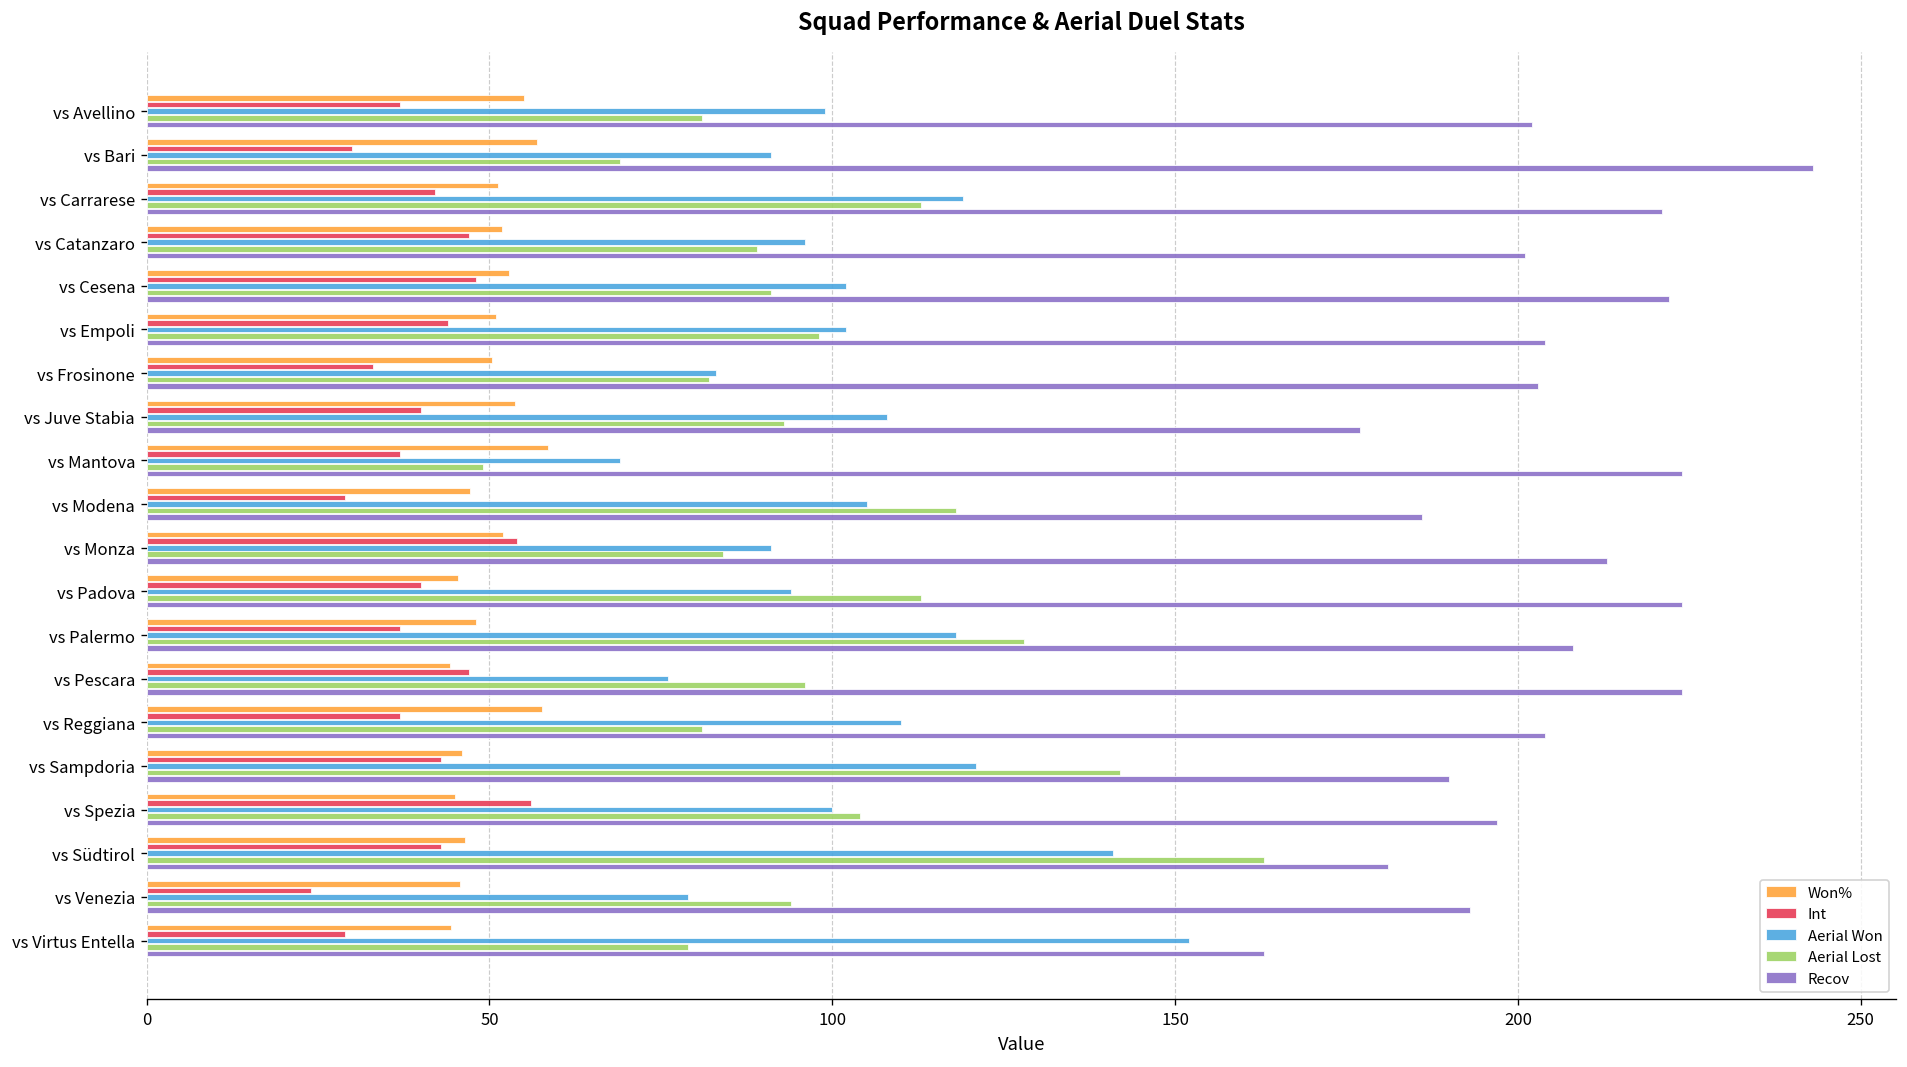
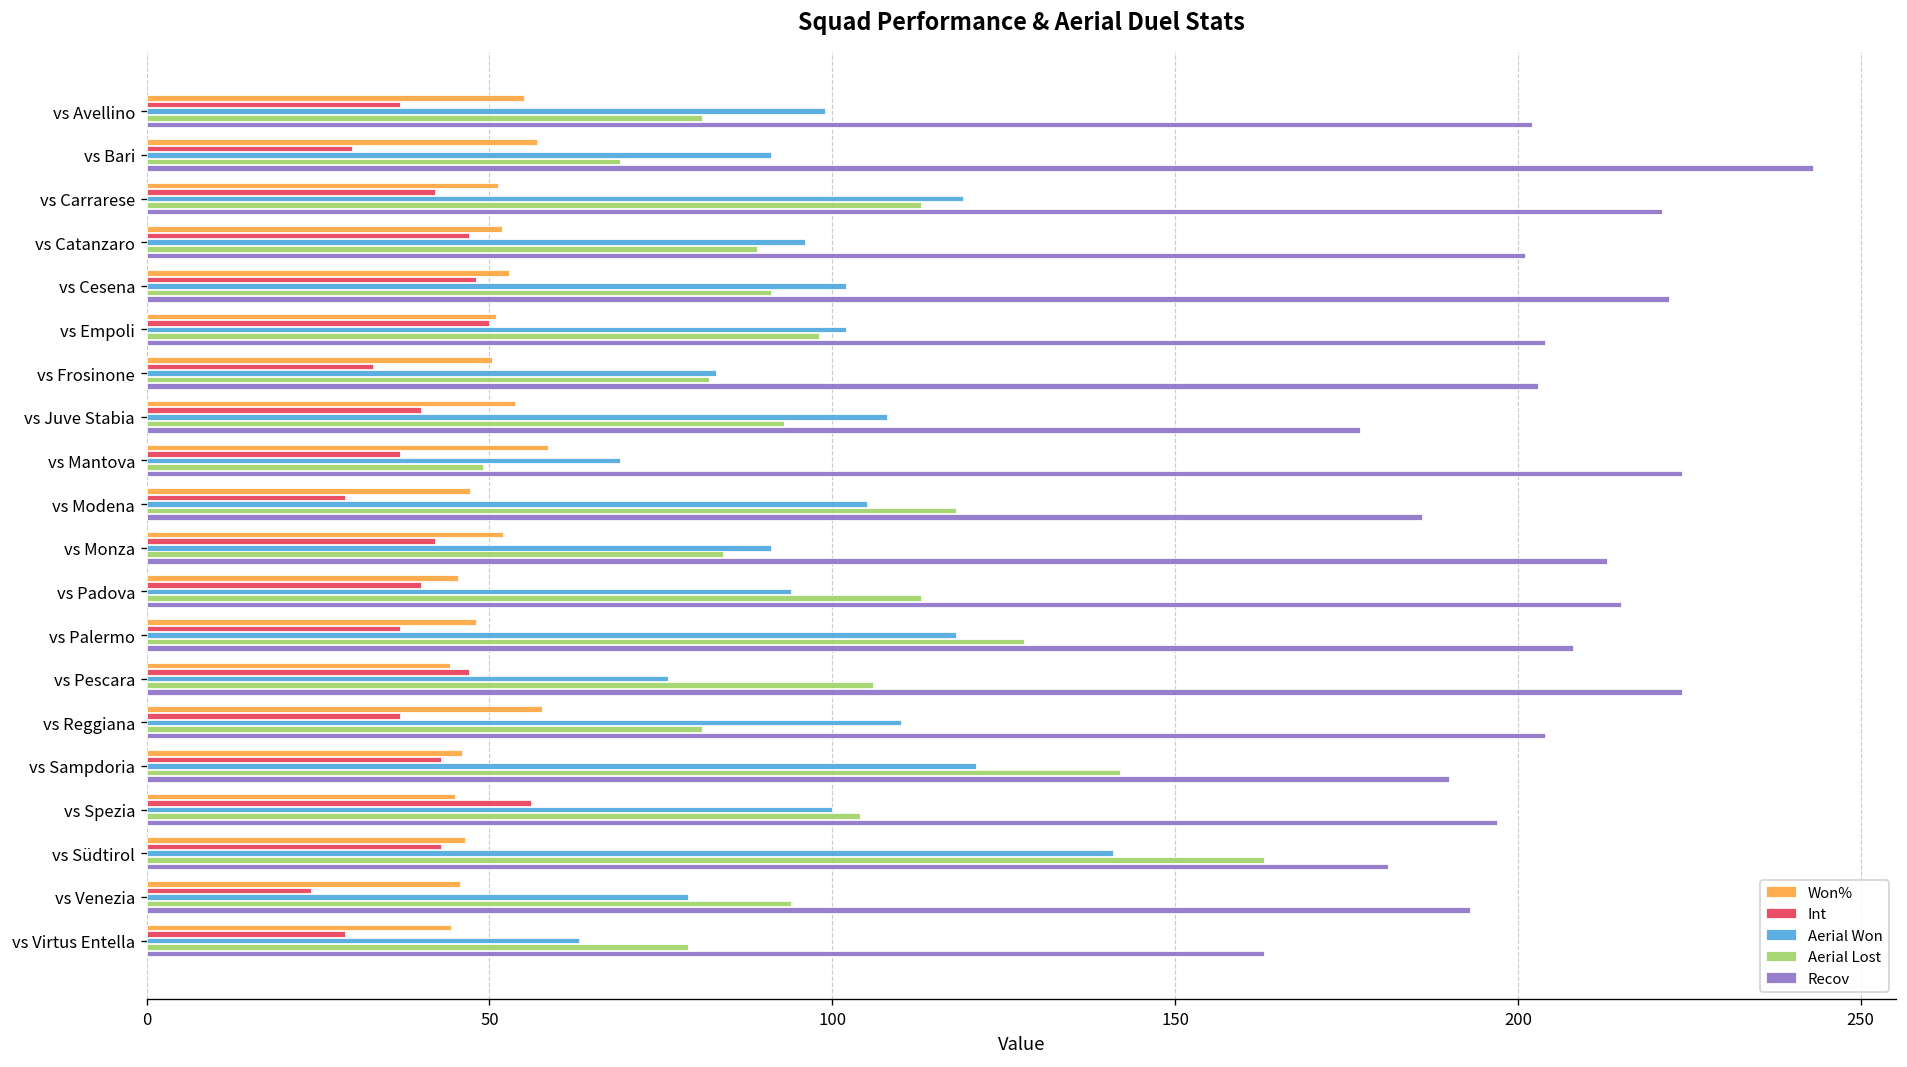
Int, vs Empoli: 44 -> 50
Int, vs Monza: 54 -> 42
Recov, vs Padova: 224 -> 215
Aerial Lost, vs Pescara: 96 -> 106
Aerial Won, vs Virtus Entella: 152 -> 63
